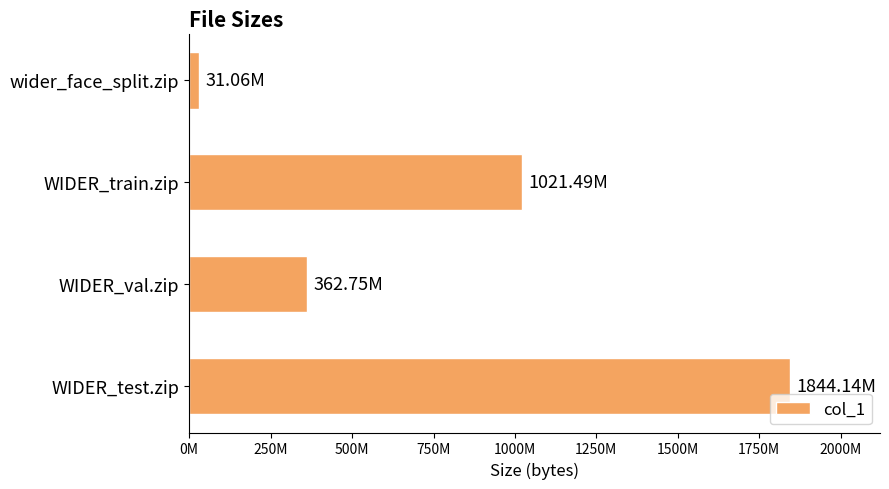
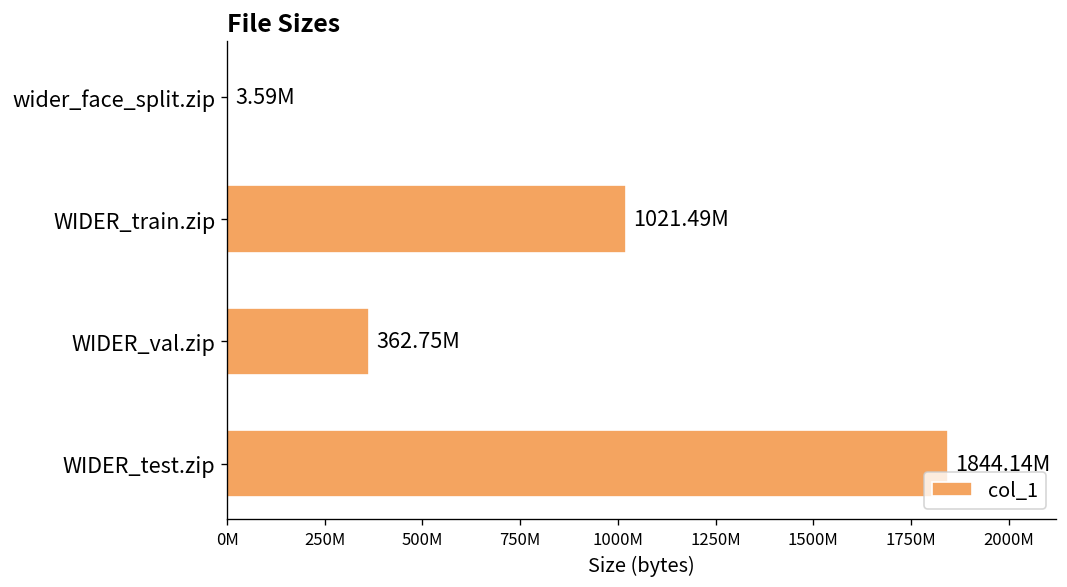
wider_face_split.zip: 31.06M -> 3.59M
